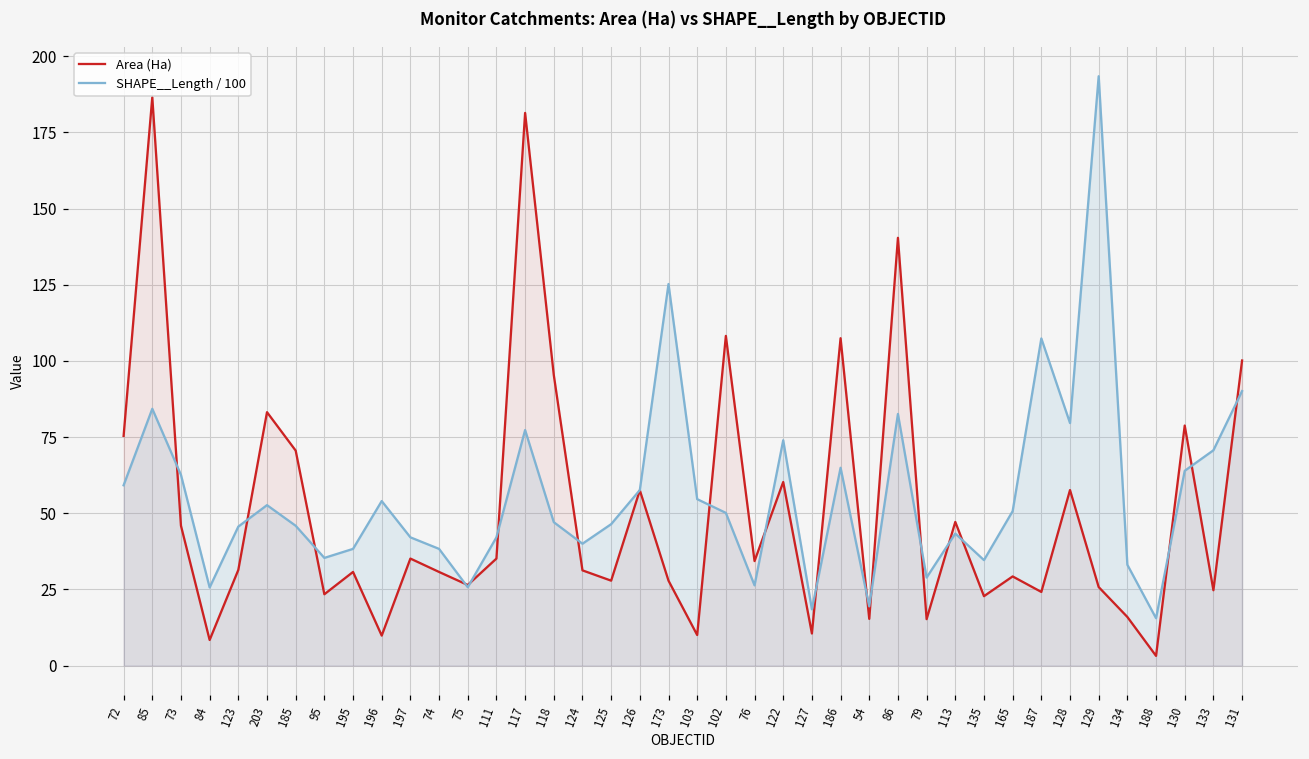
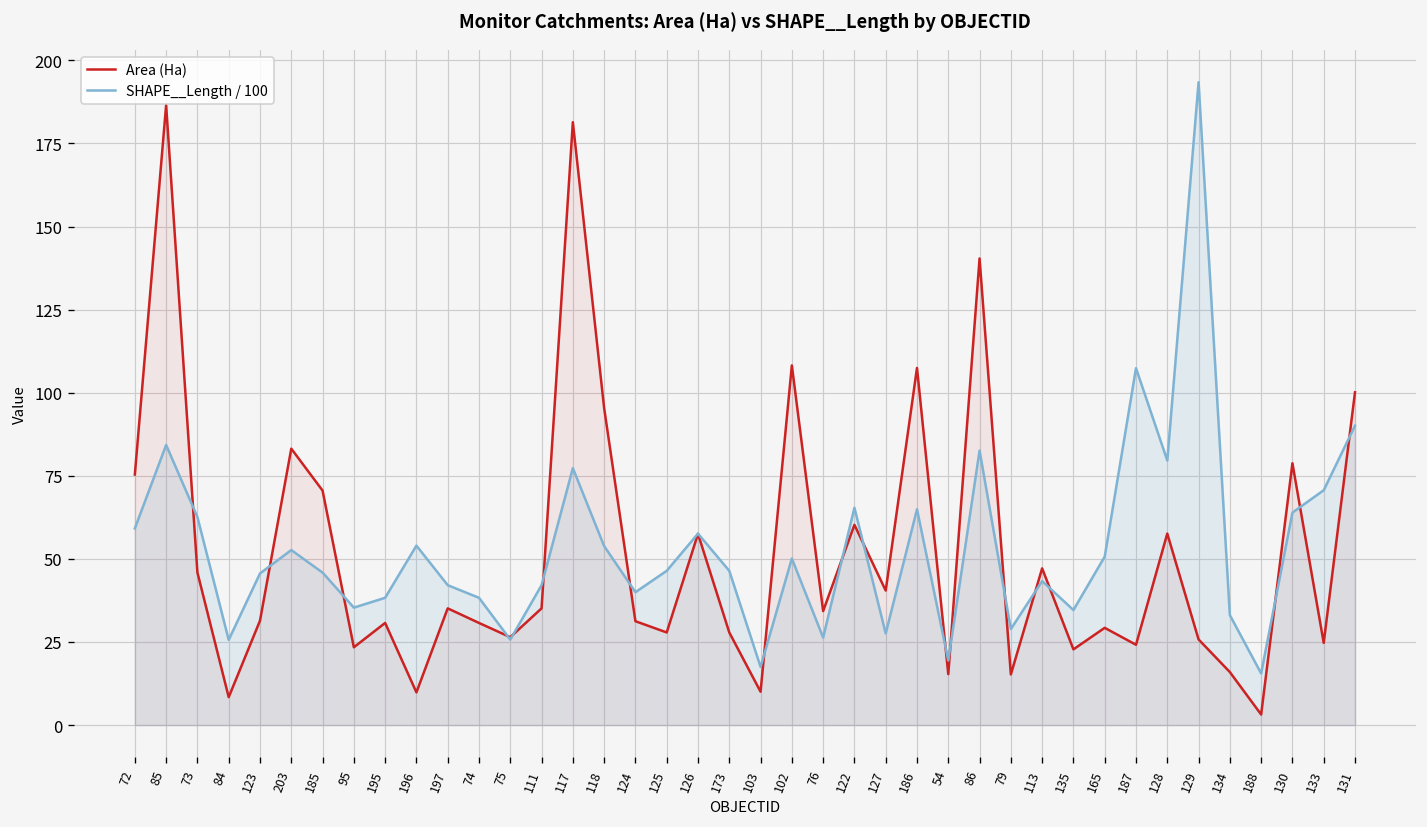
SHAPE__Length / 100, 118: 47 -> 54
SHAPE__Length / 100, 173: 125 -> 46
SHAPE__Length / 100, 103: 55 -> 18
SHAPE__Length / 100, 122: 74 -> 65
Area (Ha), 127: 11 -> 40
SHAPE__Length / 100, 127: 18 -> 28
